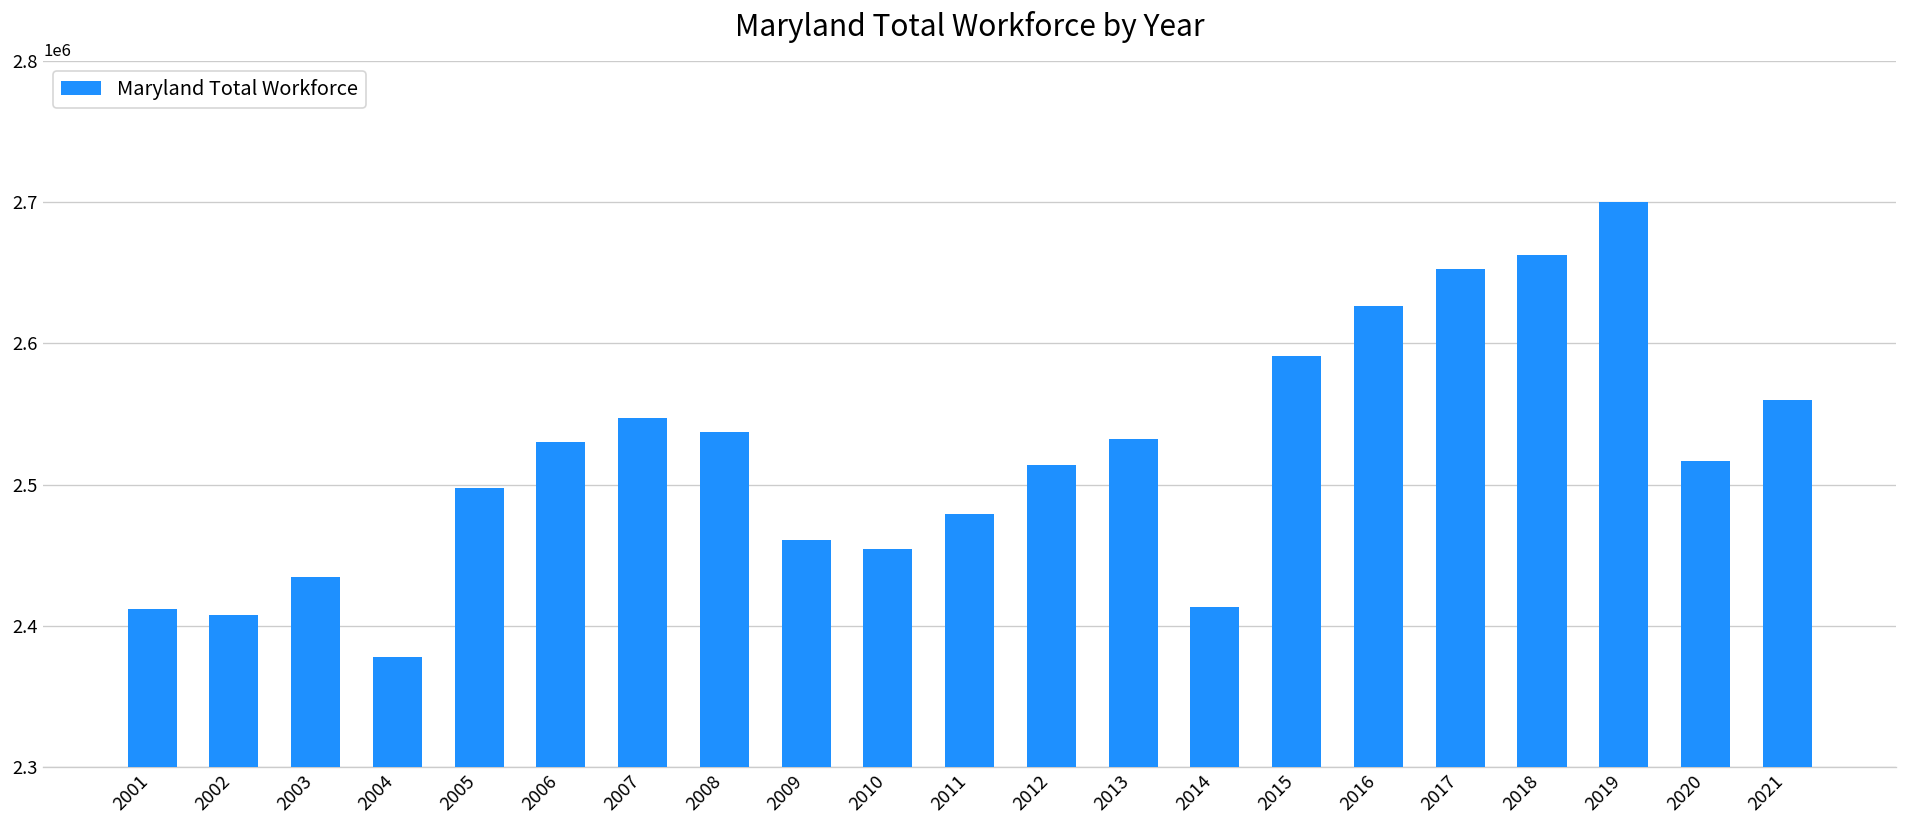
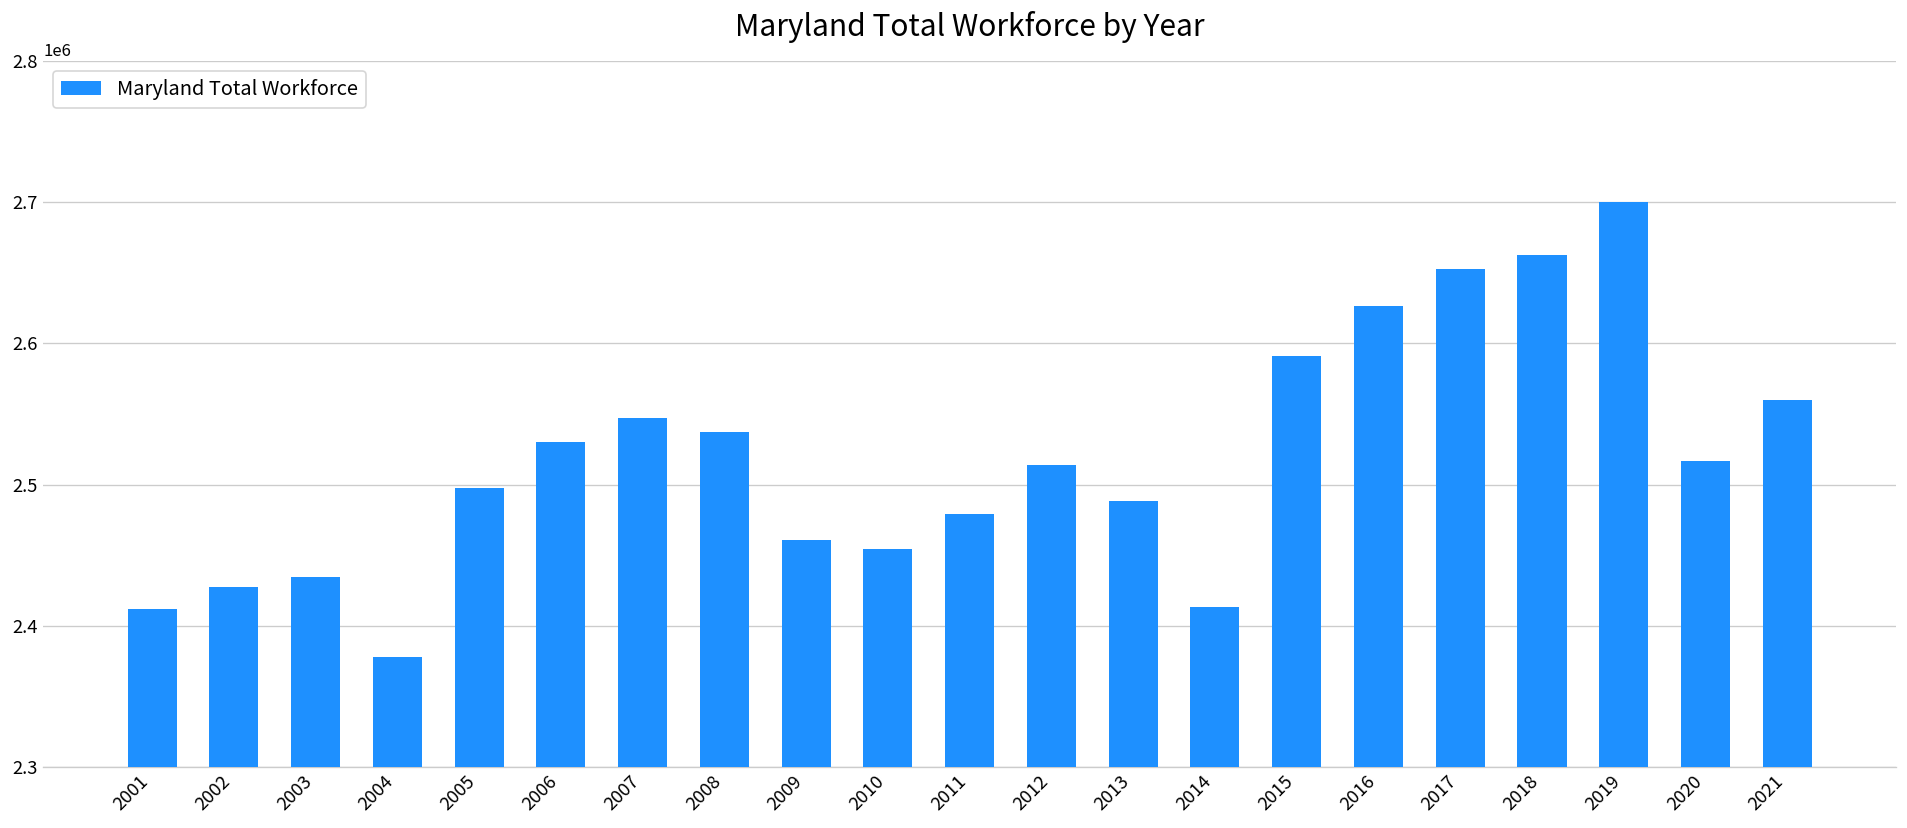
2002: 2408000 -> 2427000
2013: 2532000 -> 2488000
